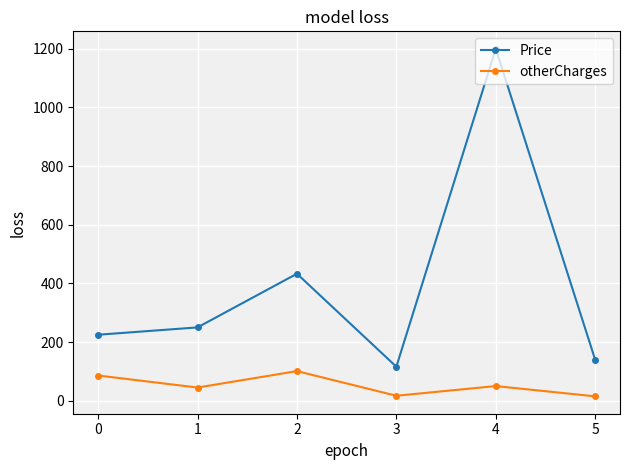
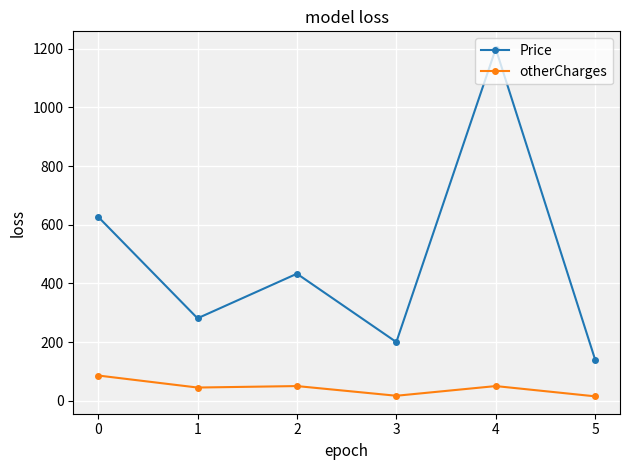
Price, 0: 230 -> 630
Price, 1: 250 -> 280
otherCharges, 2: 100 -> 50
Price, 3: 120 -> 200
